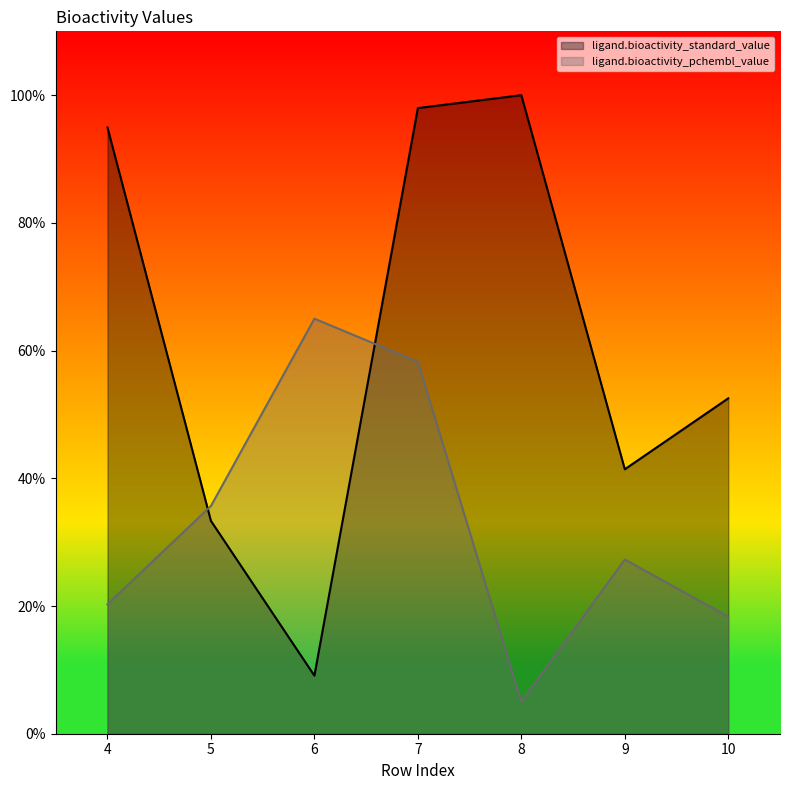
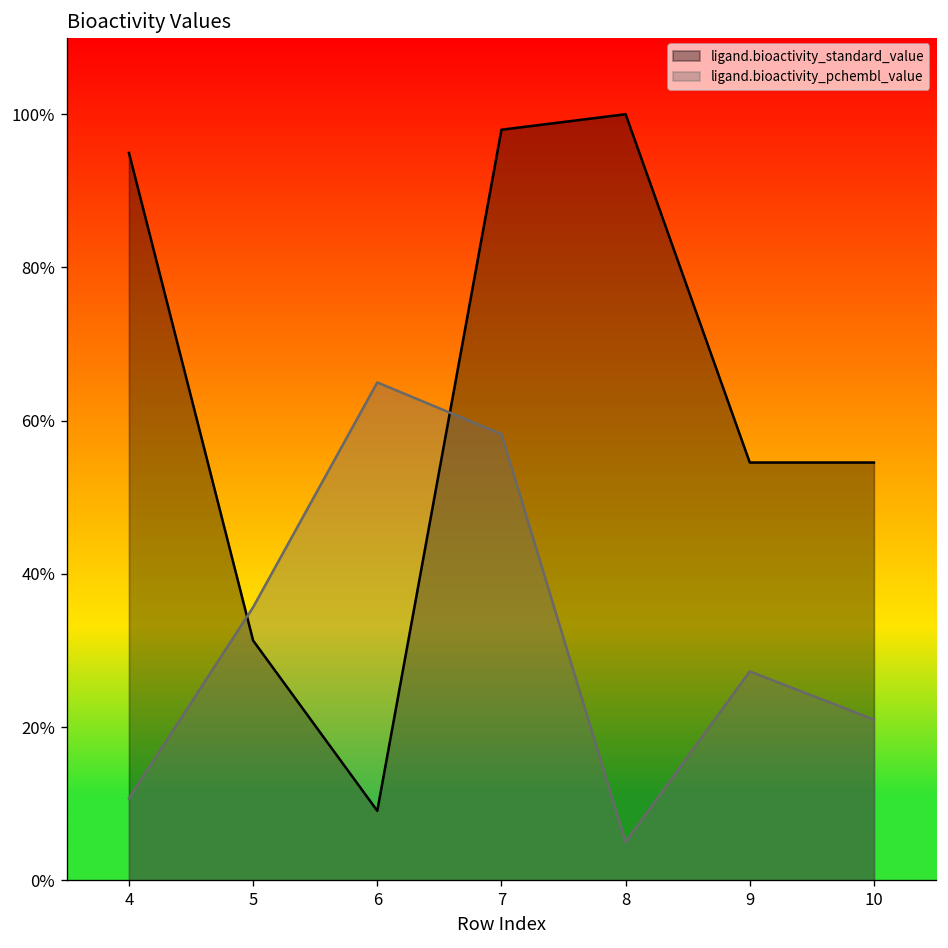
ligand.bioactivity_pchembl_value, 4: 20% -> 11%
ligand.bioactivity_standard_value, 5: 33% -> 31%
ligand.bioactivity_standard_value, 9: 41% -> 55%
ligand.bioactivity_standard_value, 10: 53% -> 55%
ligand.bioactivity_pchembl_value, 10: 18% -> 21%
